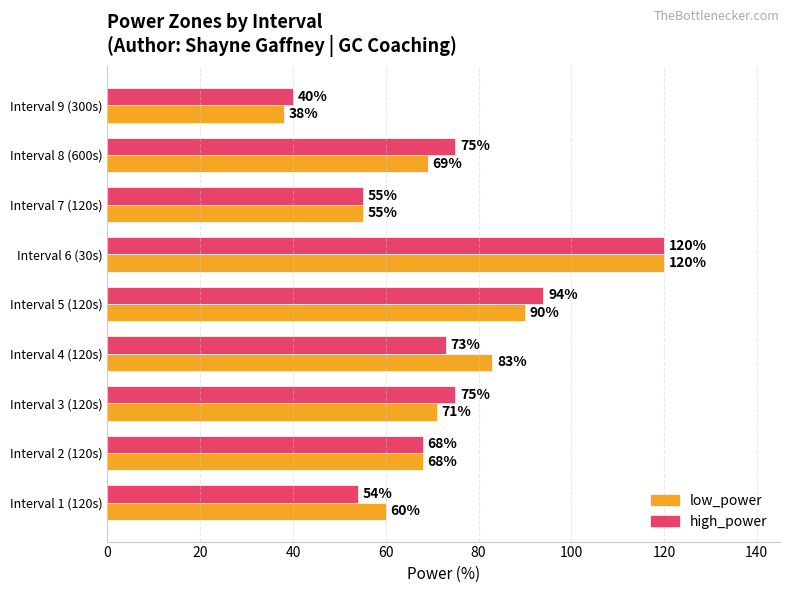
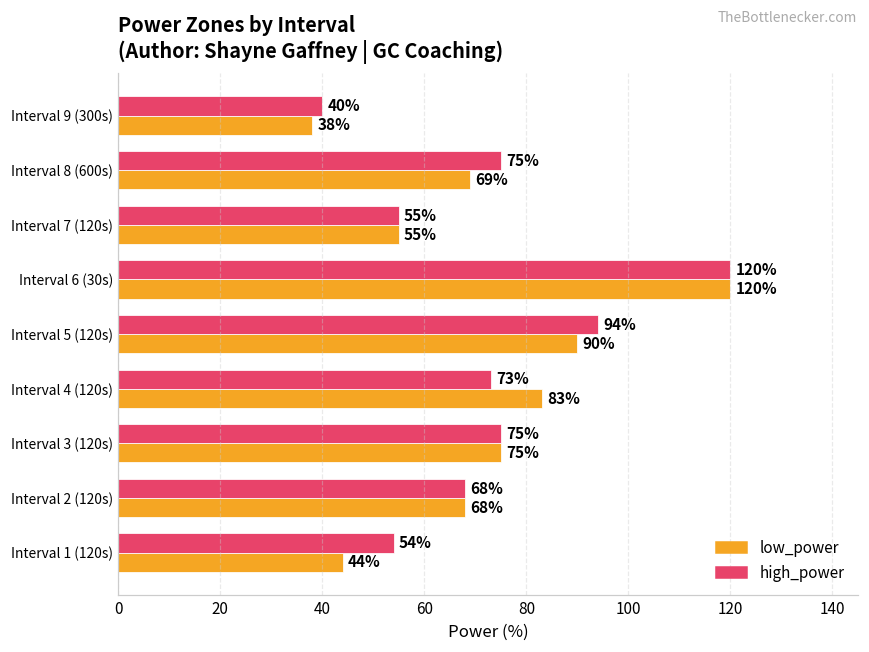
low_power, Interval 3 (120s): 71% -> 75%
low_power, Interval 1 (120s): 60% -> 44%
